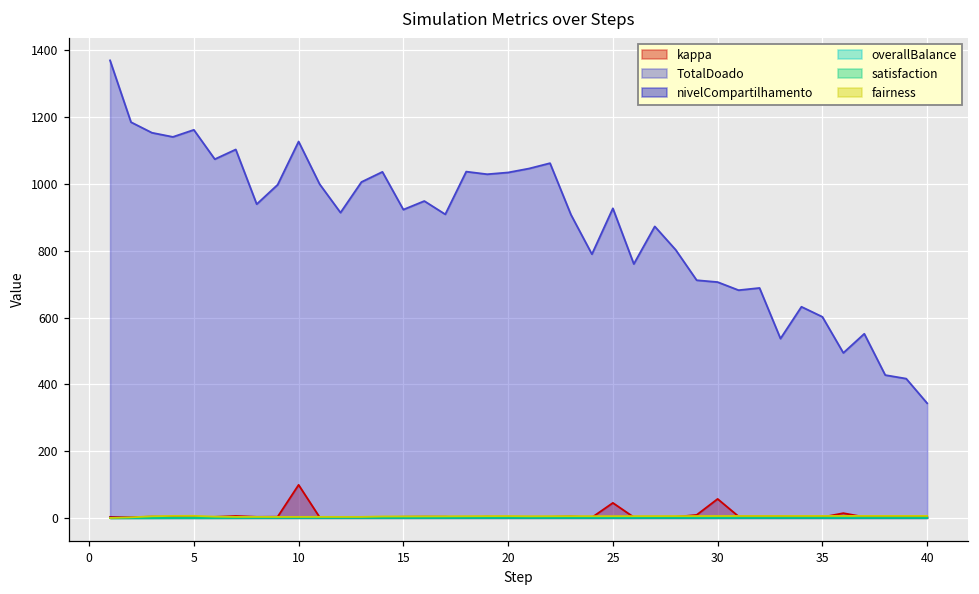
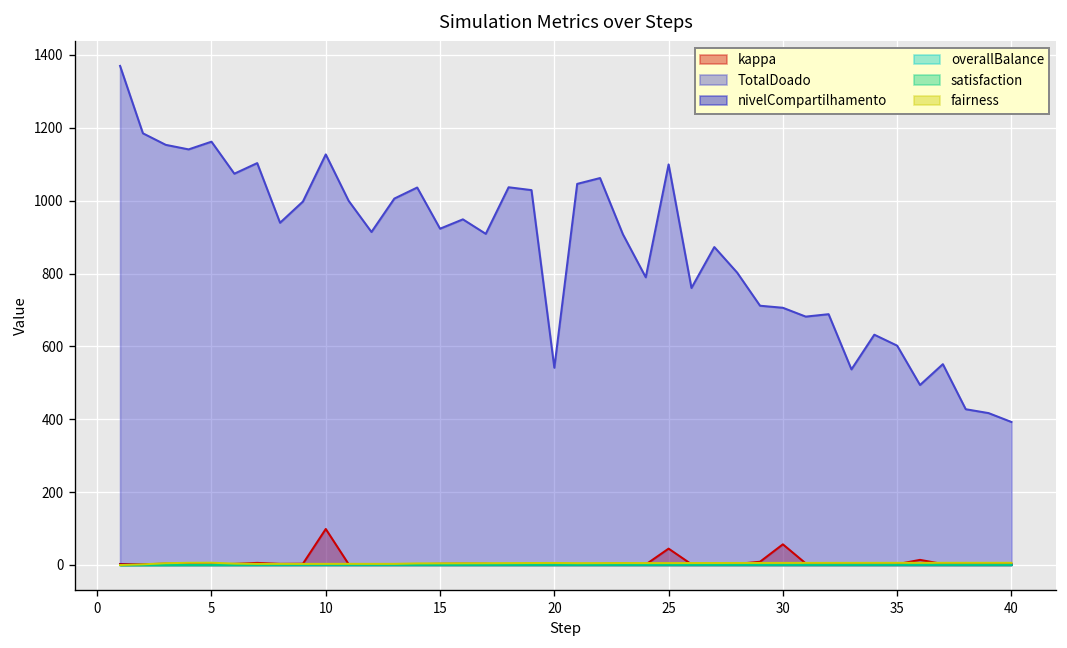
TotalDoado, 20: 1030 -> 540
TotalDoado, 25: 930 -> 1100
TotalDoado, 40: 340 -> 390
